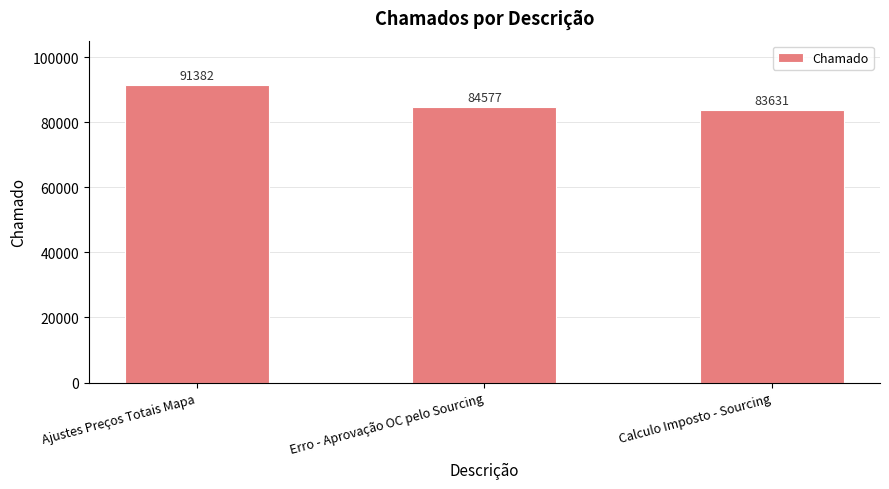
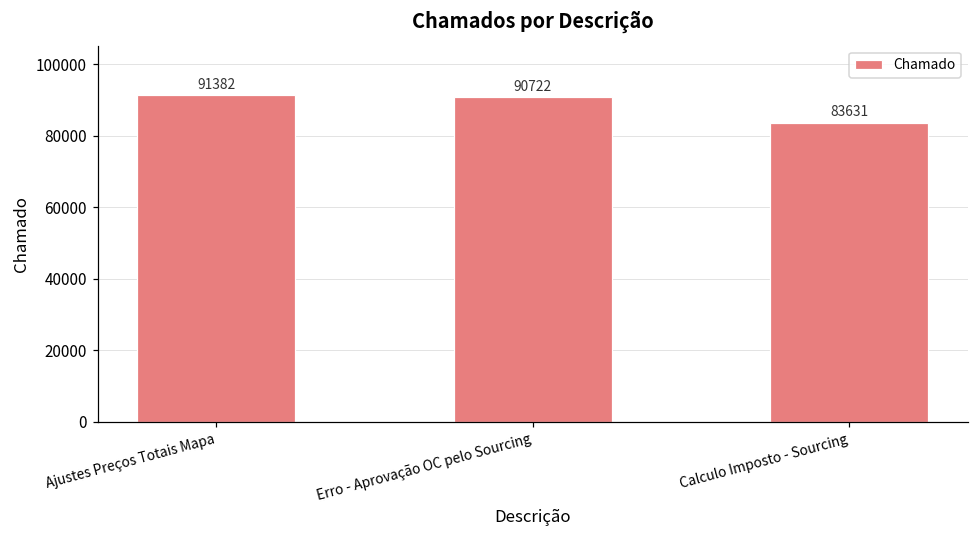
Erro - Aprovação OC pelo Sourcing: 84577 -> 90722
